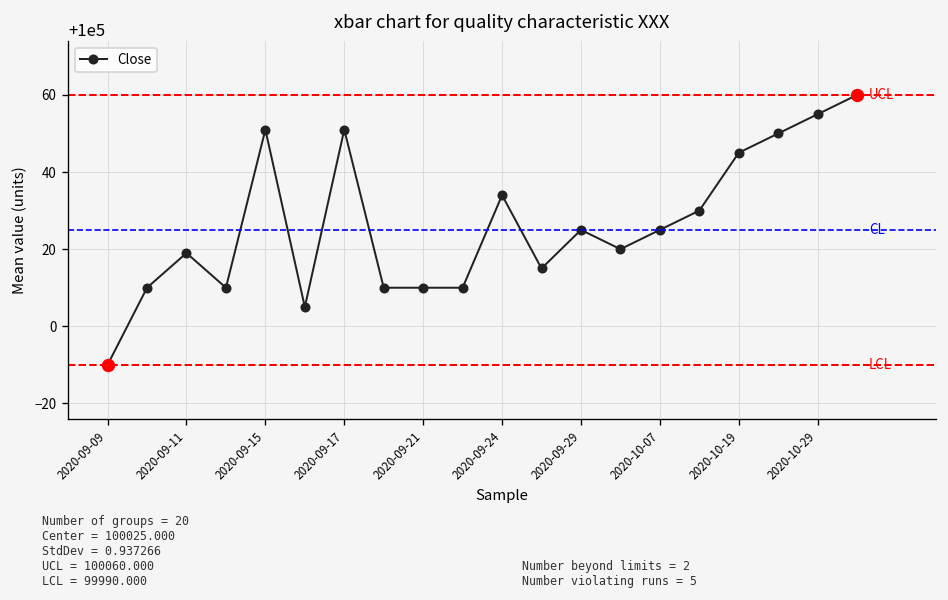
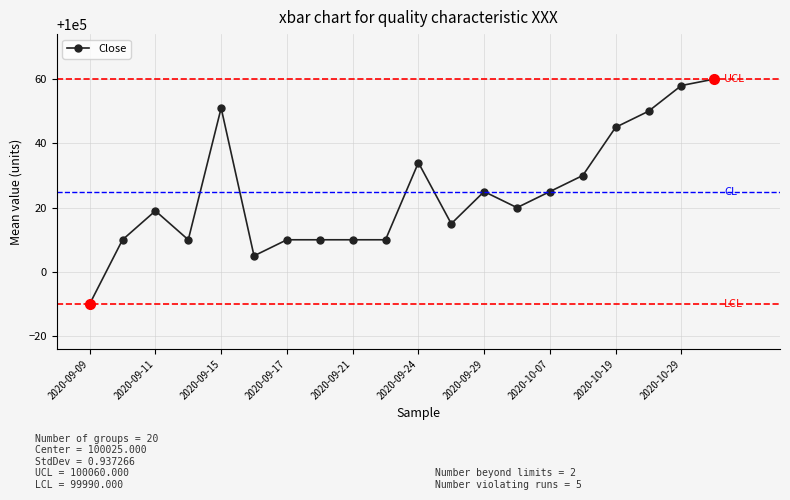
Close, 2020-09-17: 100051 -> 100010
Close, 2020-10-29: 100055 -> 100058
